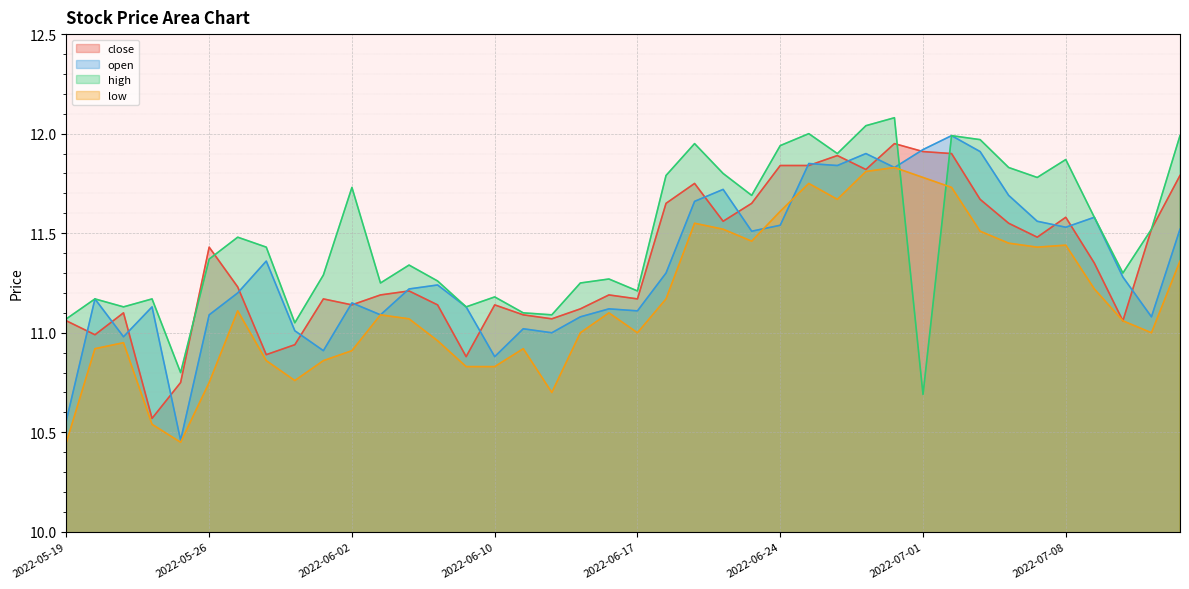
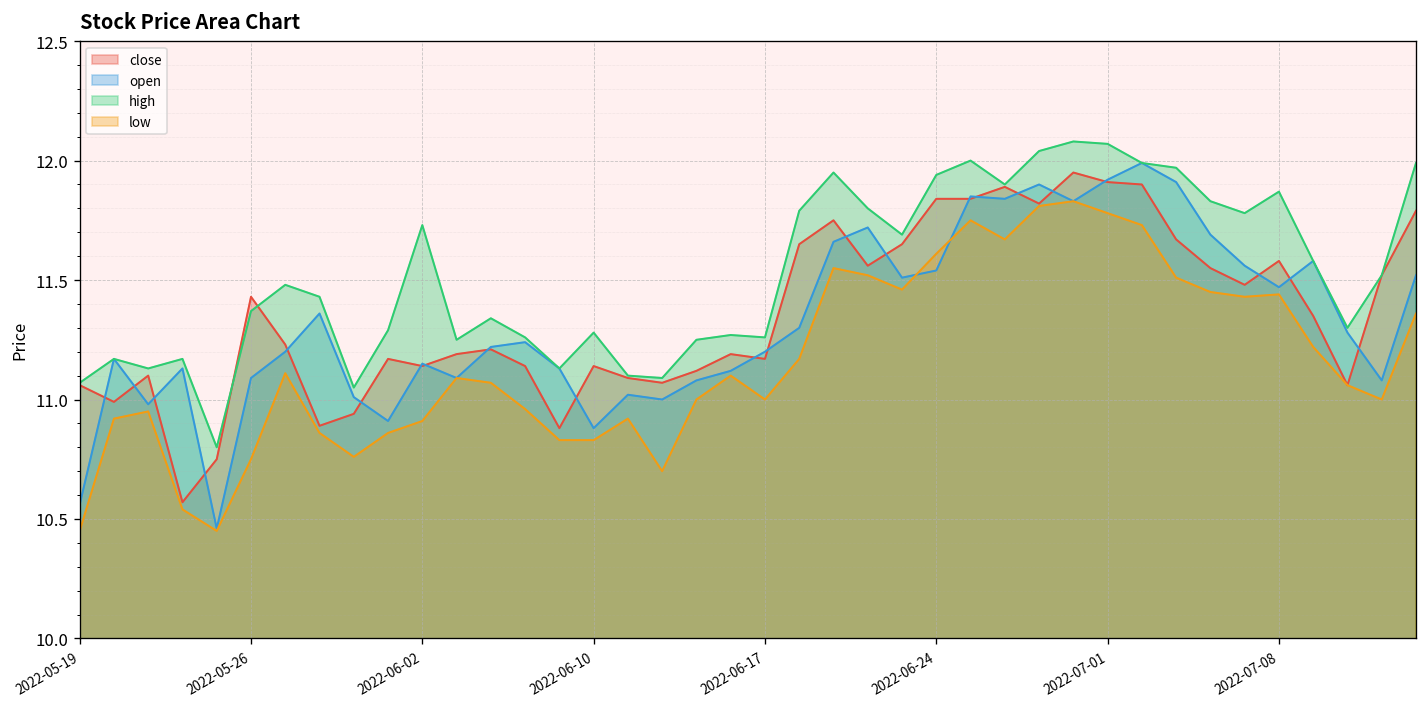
high, 2022-06-10: 11.18 -> 11.28
open, 2022-06-17: 11.11 -> 11.20
high, 2022-06-17: 11.21 -> 11.26
high, 2022-07-01: 10.69 -> 12.07
open, 2022-07-08: 11.53 -> 11.47
